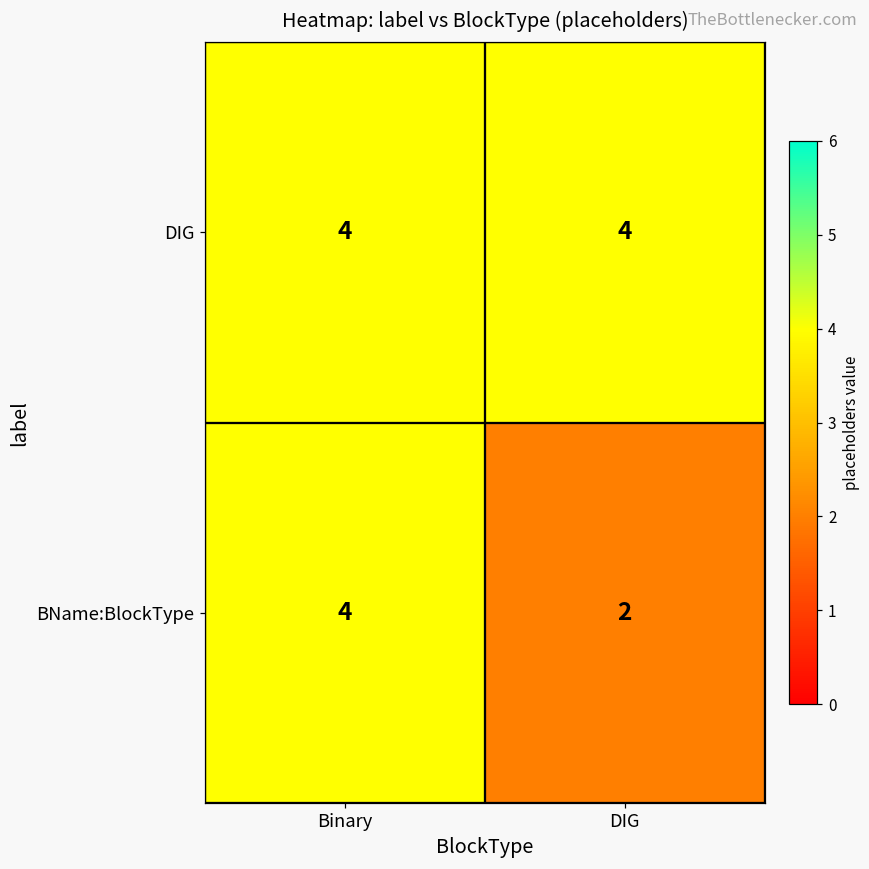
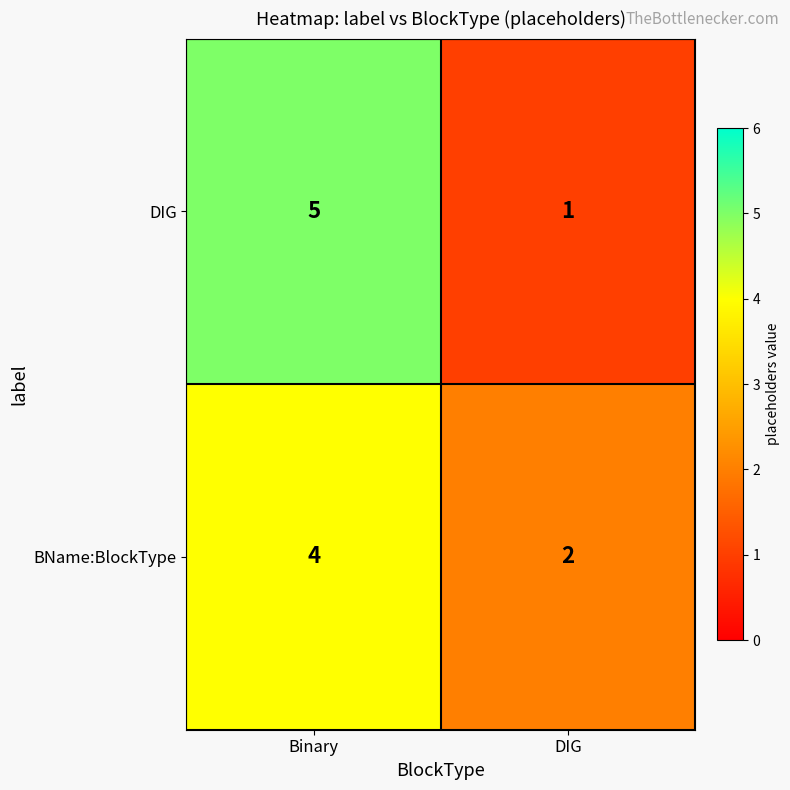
DIG, Binary: 4 -> 5
DIG, DIG: 4 -> 1
